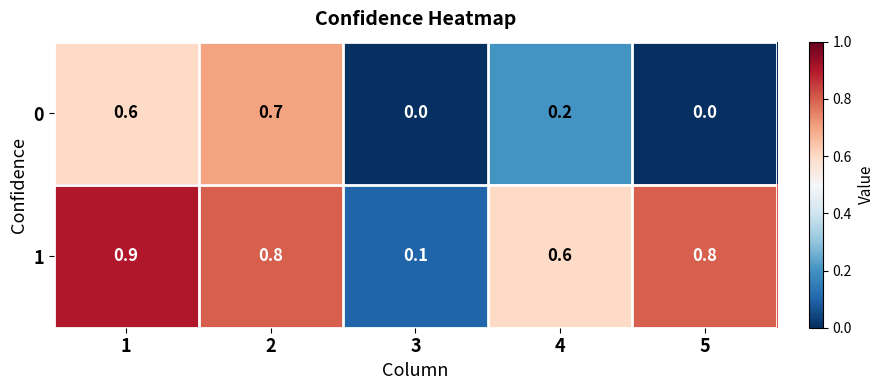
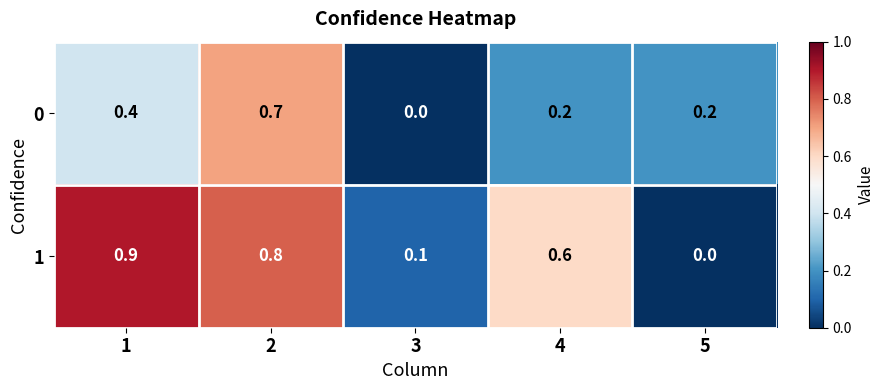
0, 1: 0.6 -> 0.4
0, 5: 0.0 -> 0.2
1, 5: 0.8 -> 0.0
